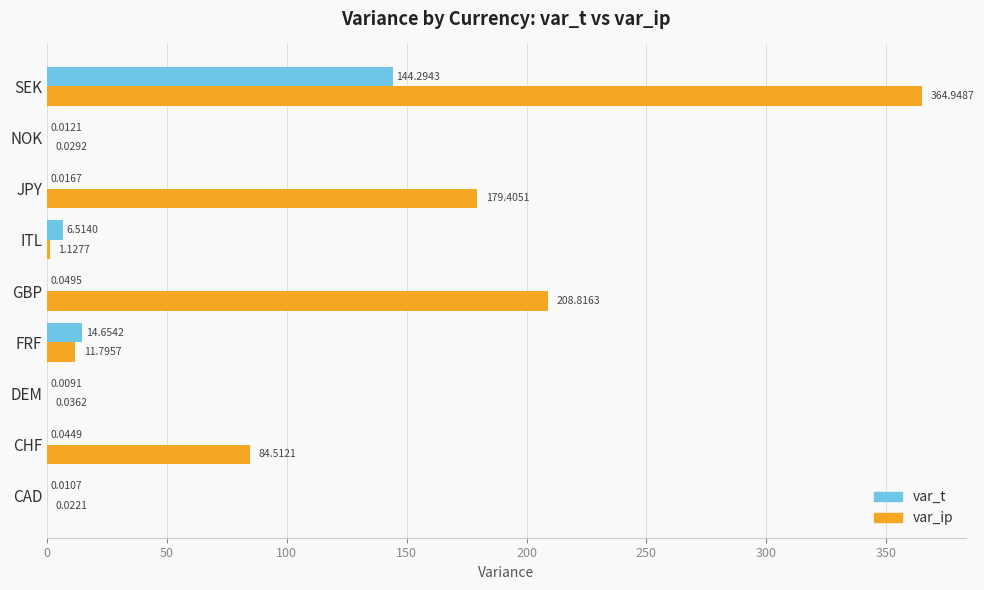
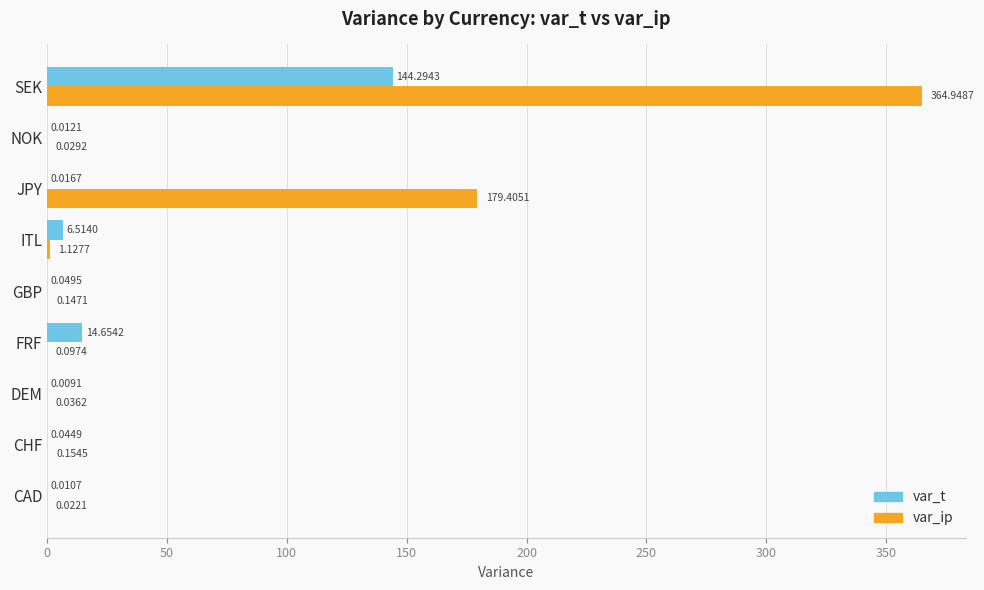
var_ip, GBP: 208.8163 -> 0.1471
var_ip, FRF: 11.7957 -> 0.0974
var_ip, CHF: 84.5121 -> 0.1545
